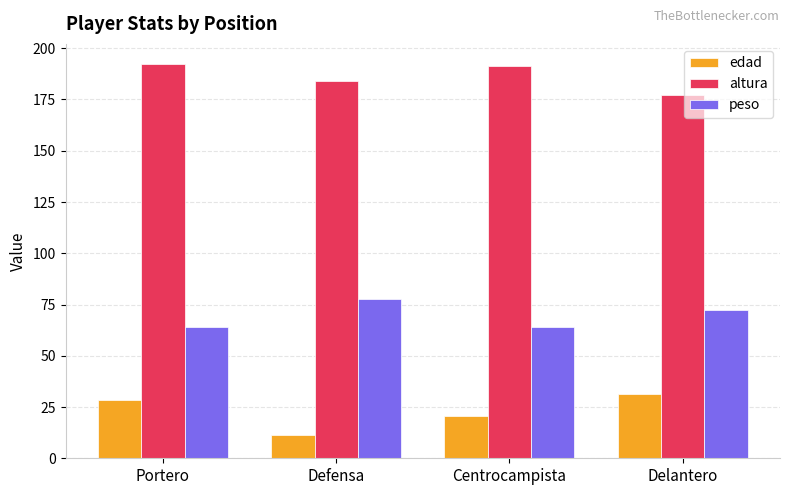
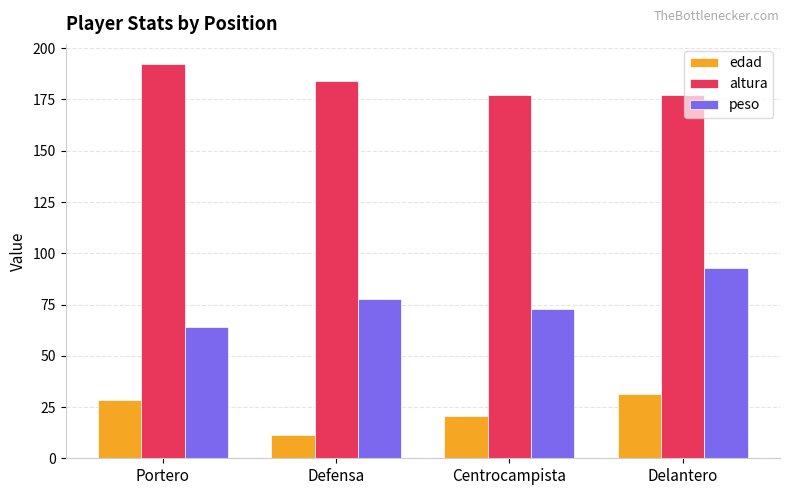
altura, Centrocampista: 191 -> 177
peso, Centrocampista: 64 -> 73
peso, Delantero: 72 -> 93
